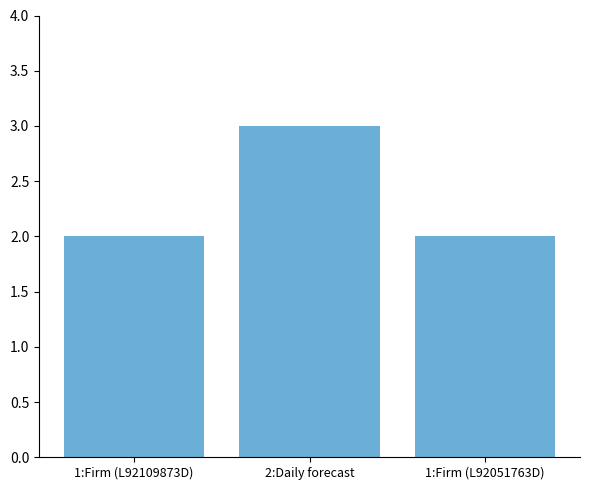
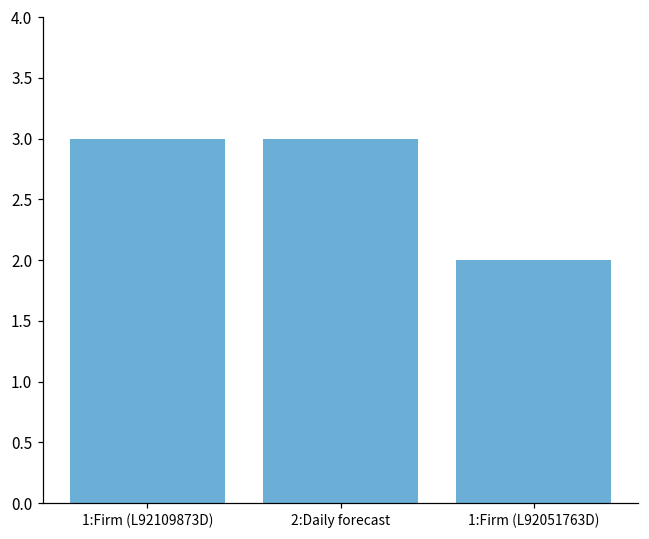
1:Firm (L92109873D): 2 -> 3
